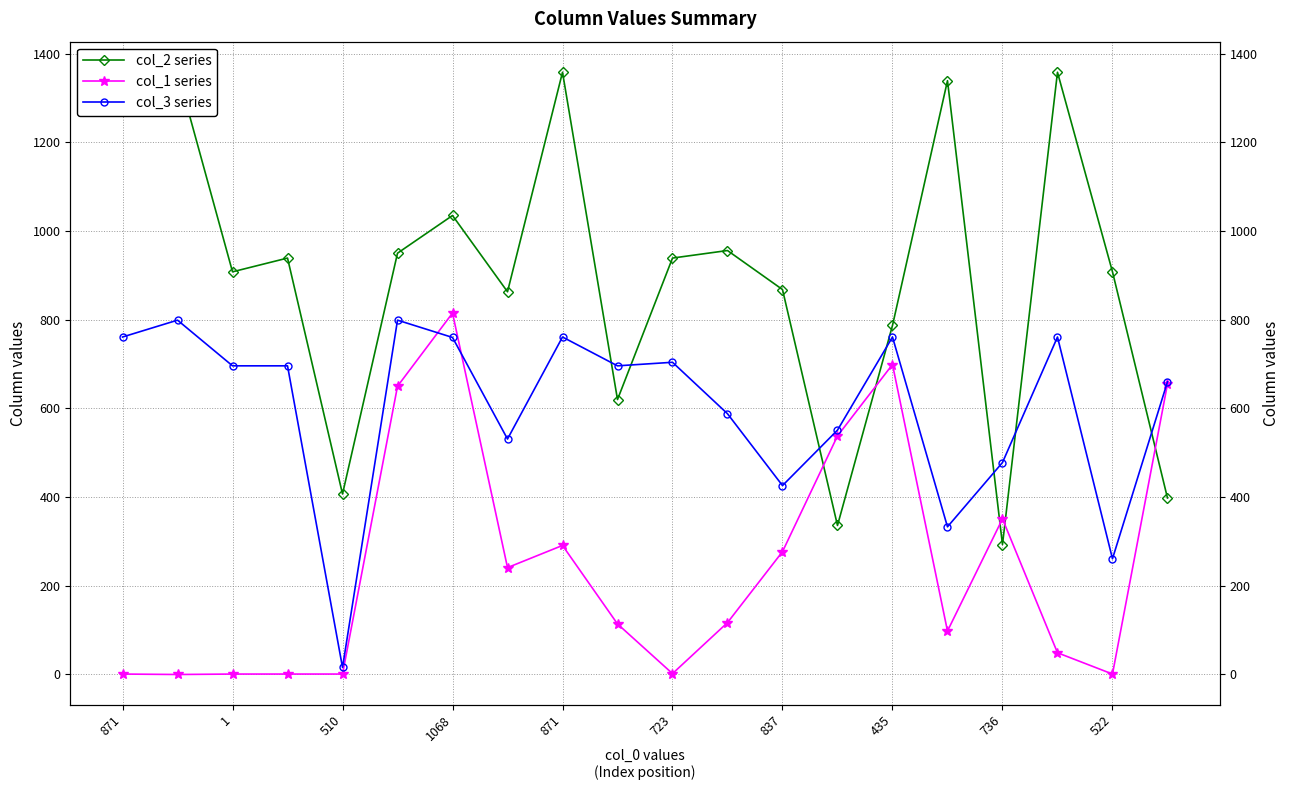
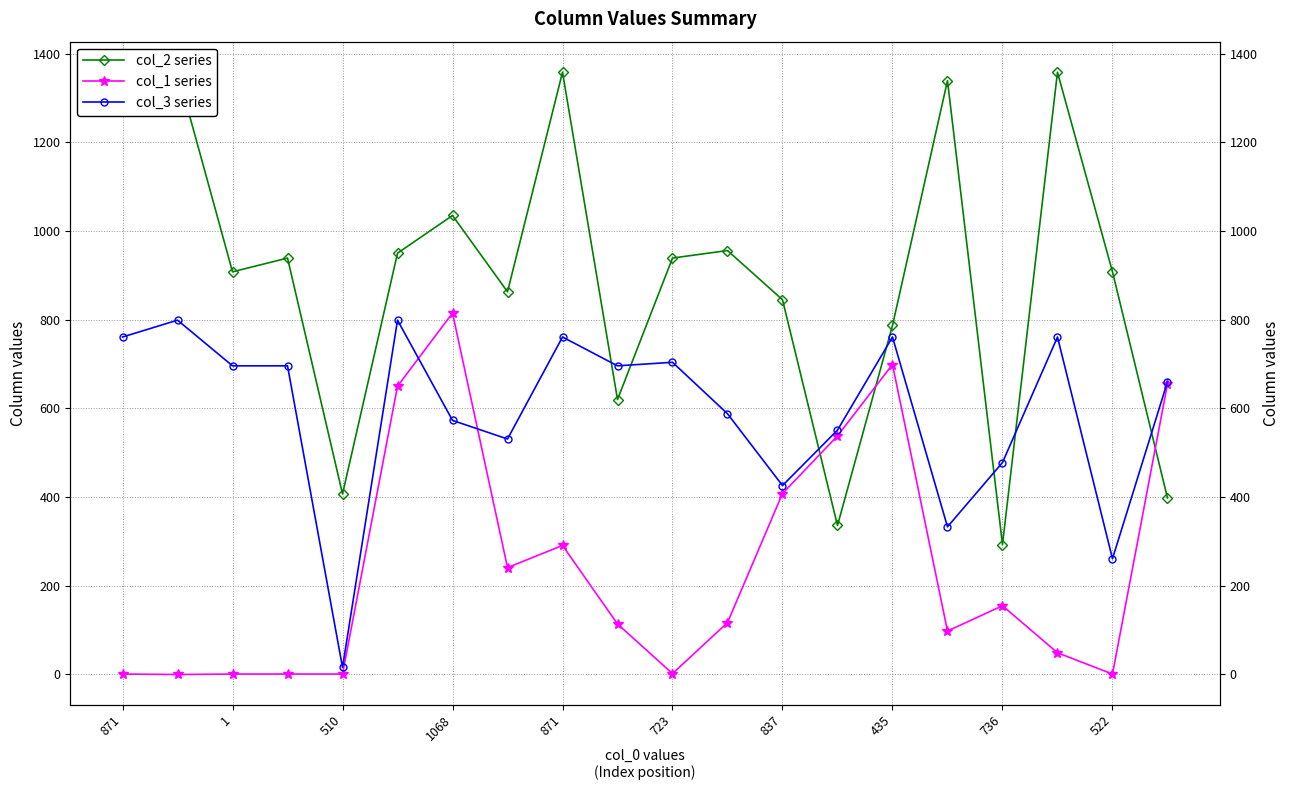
col_3 series, 1068: 760 -> 570
col_2 series, 837: 870 -> 850
col_1 series, 837: 280 -> 410
col_1 series, 736: 350 -> 160
